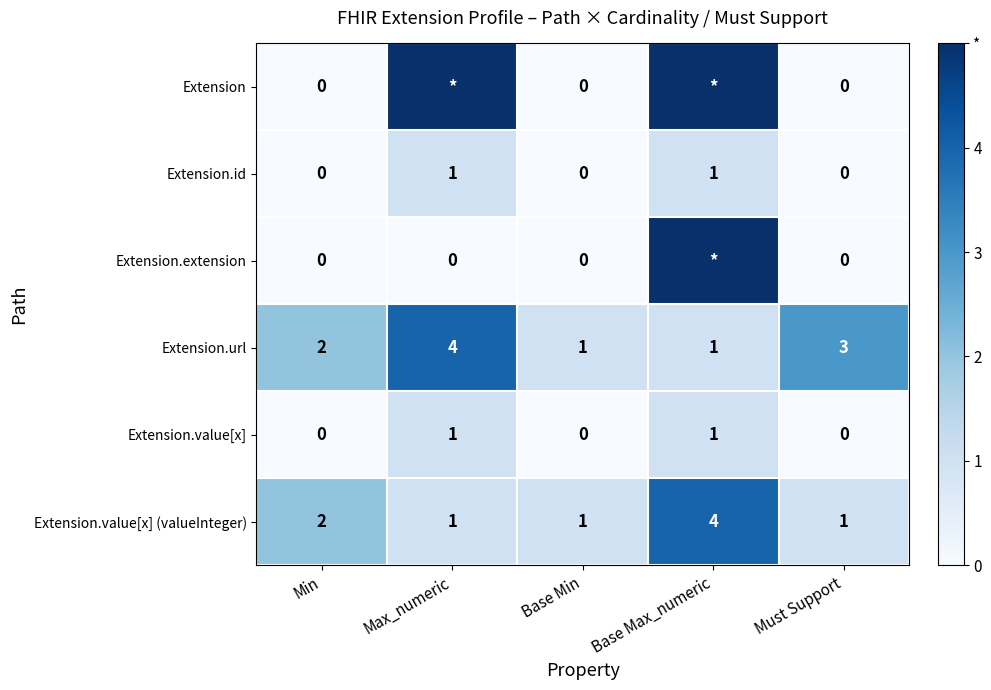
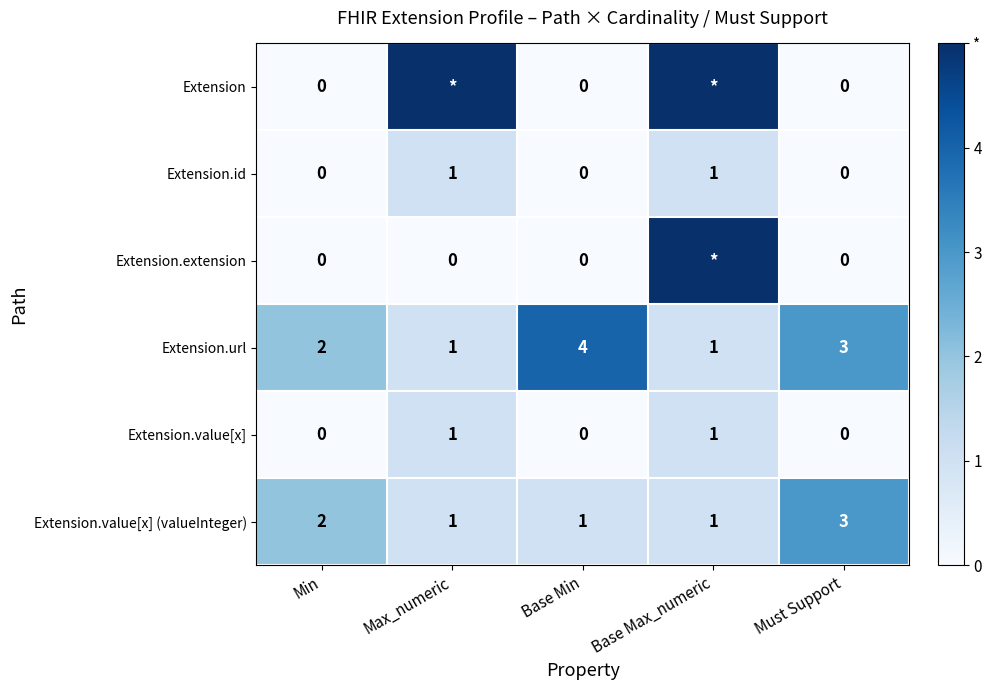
Extension.url, Max_numeric: 4 -> 1
Extension.url, Base Min: 1 -> 4
Extension.value[x] (valueInteger), Base Max_numeric: 4 -> 1
Extension.value[x] (valueInteger), Must Support: 1 -> 3
